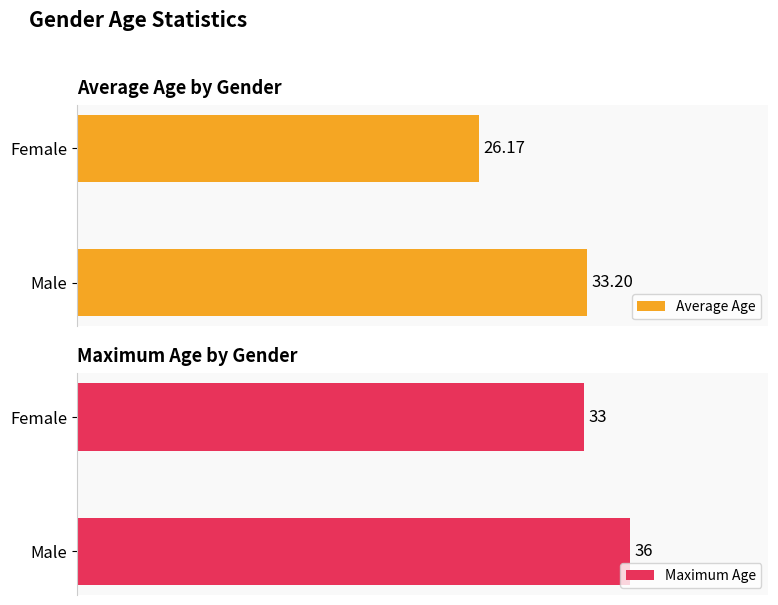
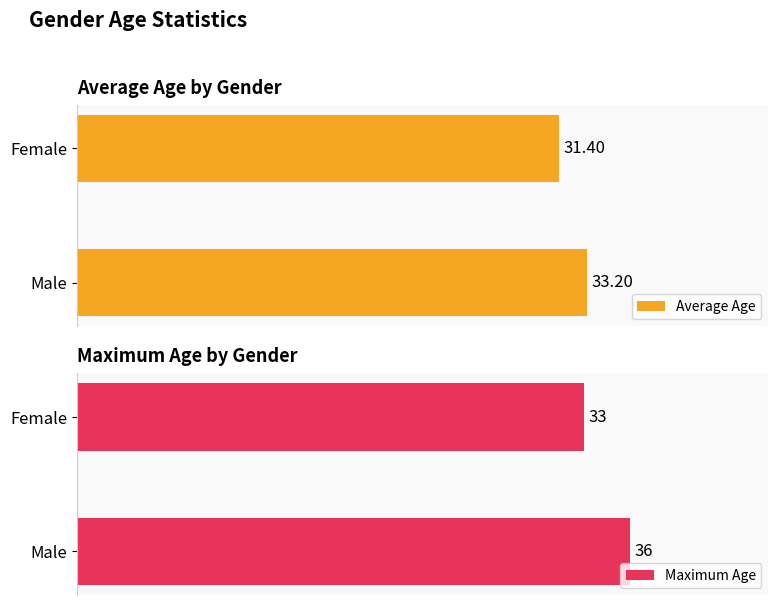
Average Age by Gender, Female: 26.17 -> 31.40
